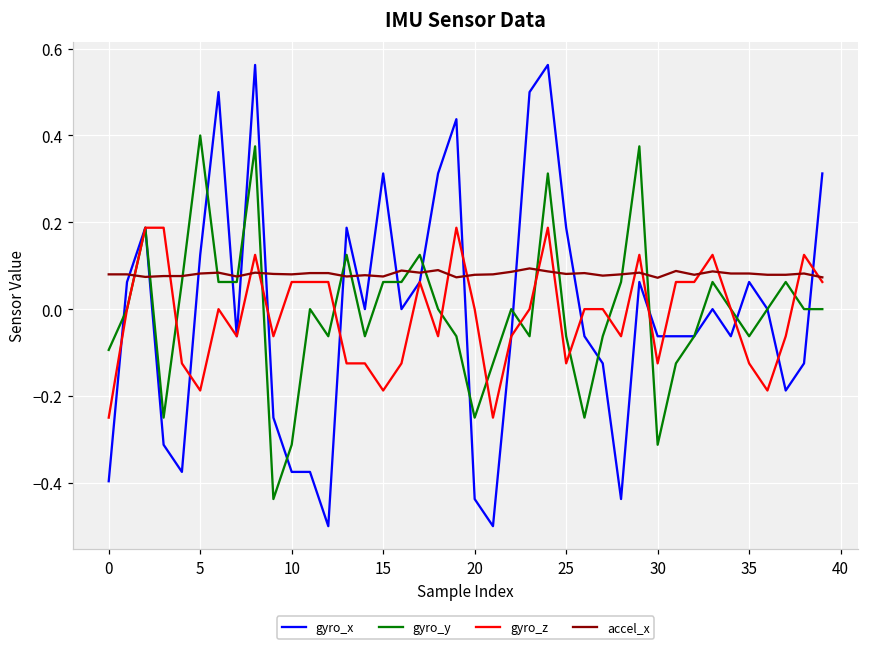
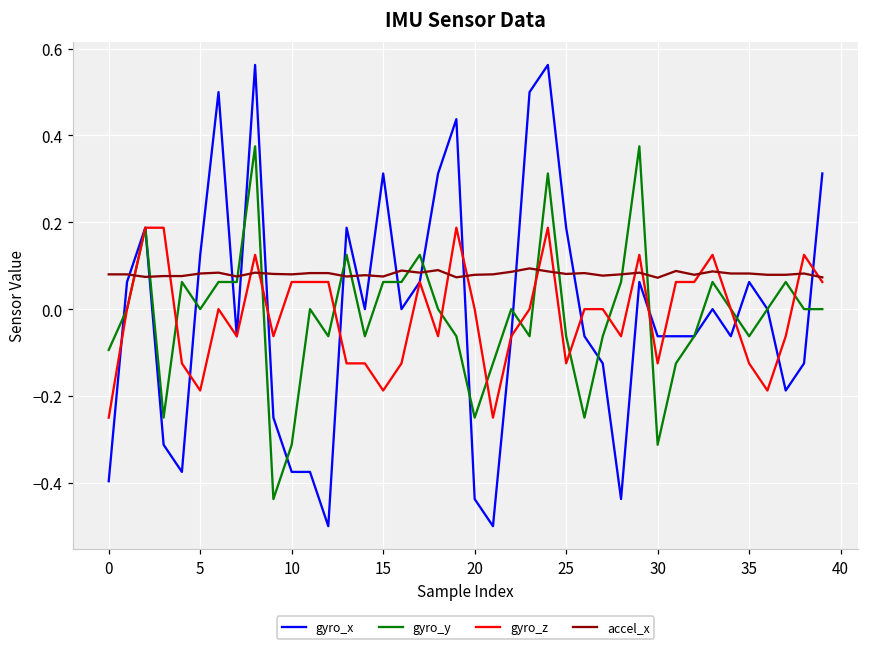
gyro_y, 5: 0.4 -> 0.0
